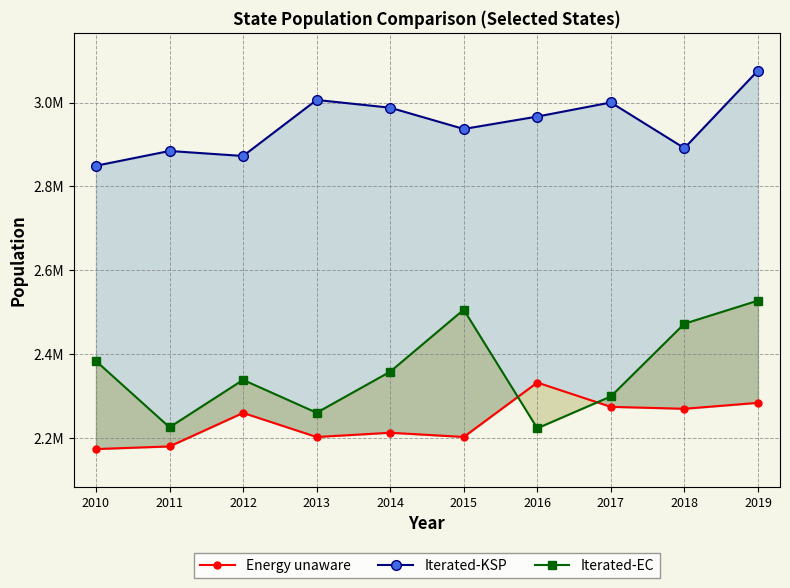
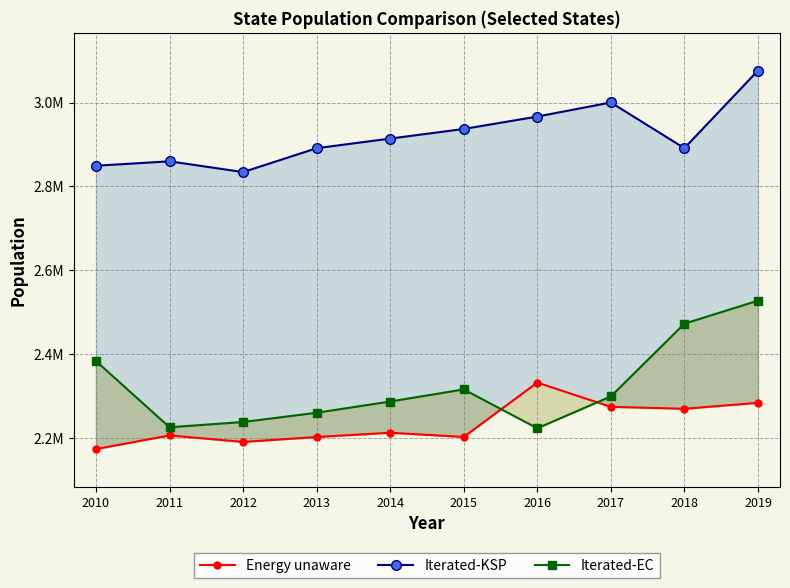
Energy unaware, 2011: 2180000 -> 2210000
Iterated-KSP, 2011: 2880000 -> 2860000
Energy unaware, 2012: 2260000 -> 2190000
Iterated-KSP, 2012: 2870000 -> 2830000
Iterated-EC, 2012: 2340000 -> 2240000
Iterated-KSP, 2013: 3010000 -> 2890000
Iterated-KSP, 2014: 2990000 -> 2910000
Iterated-EC, 2014: 2360000 -> 2290000
Iterated-EC, 2015: 2510000 -> 2320000
